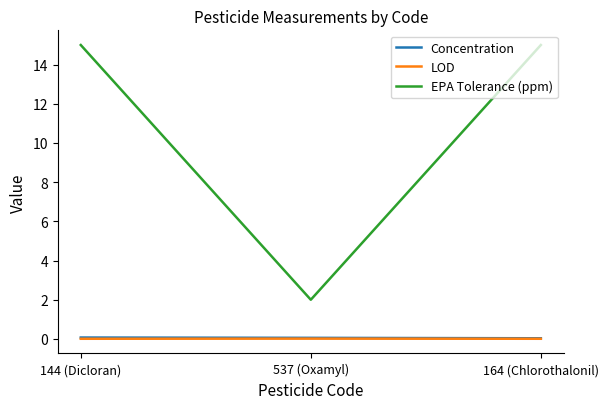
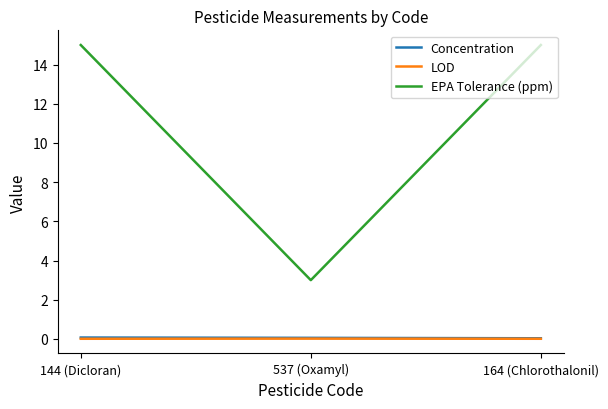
EPA Tolerance (ppm), 537 (Oxamyl): 2 -> 3
